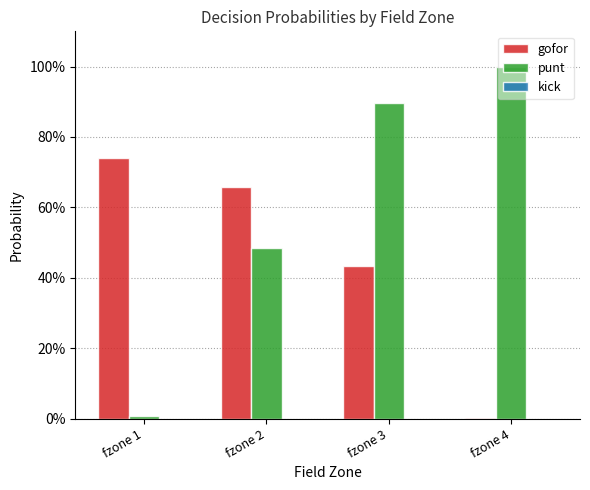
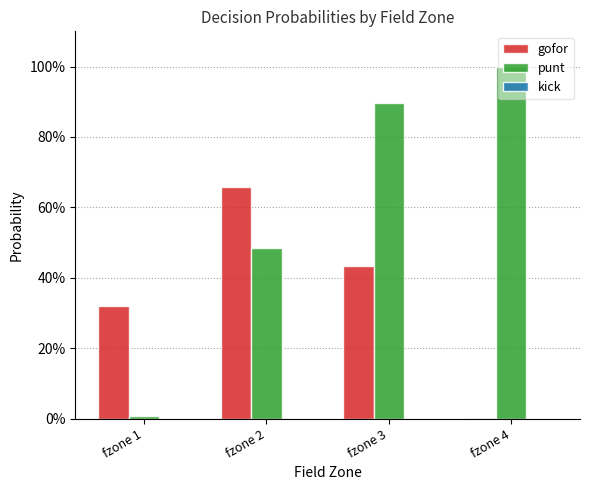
gofor, fzone 1: 74% -> 32%
